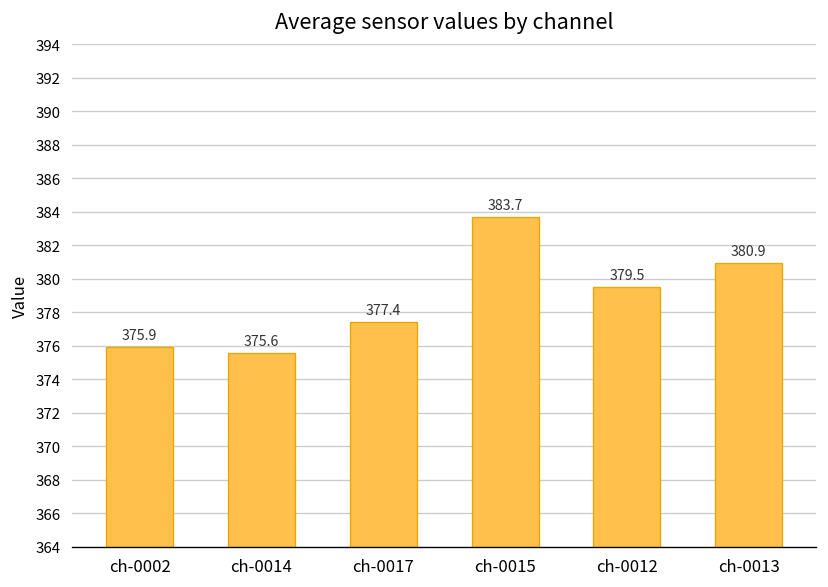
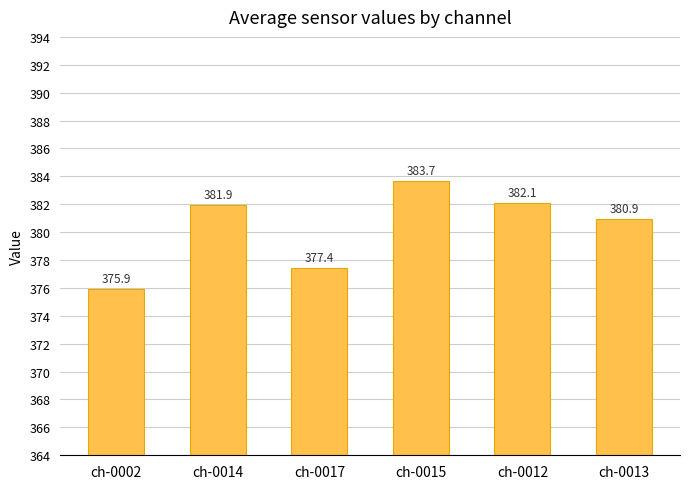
ch-0014: 375.6 -> 381.9
ch-0012: 379.5 -> 382.1
